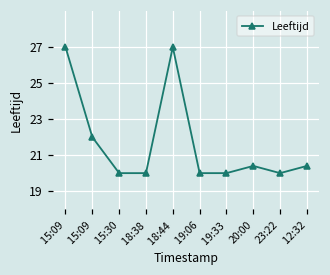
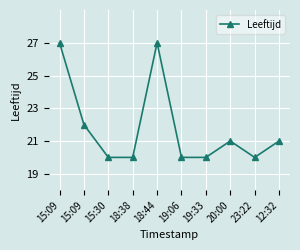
20:00: 20.4 -> 21.0
12:32: 20.4 -> 21.0
